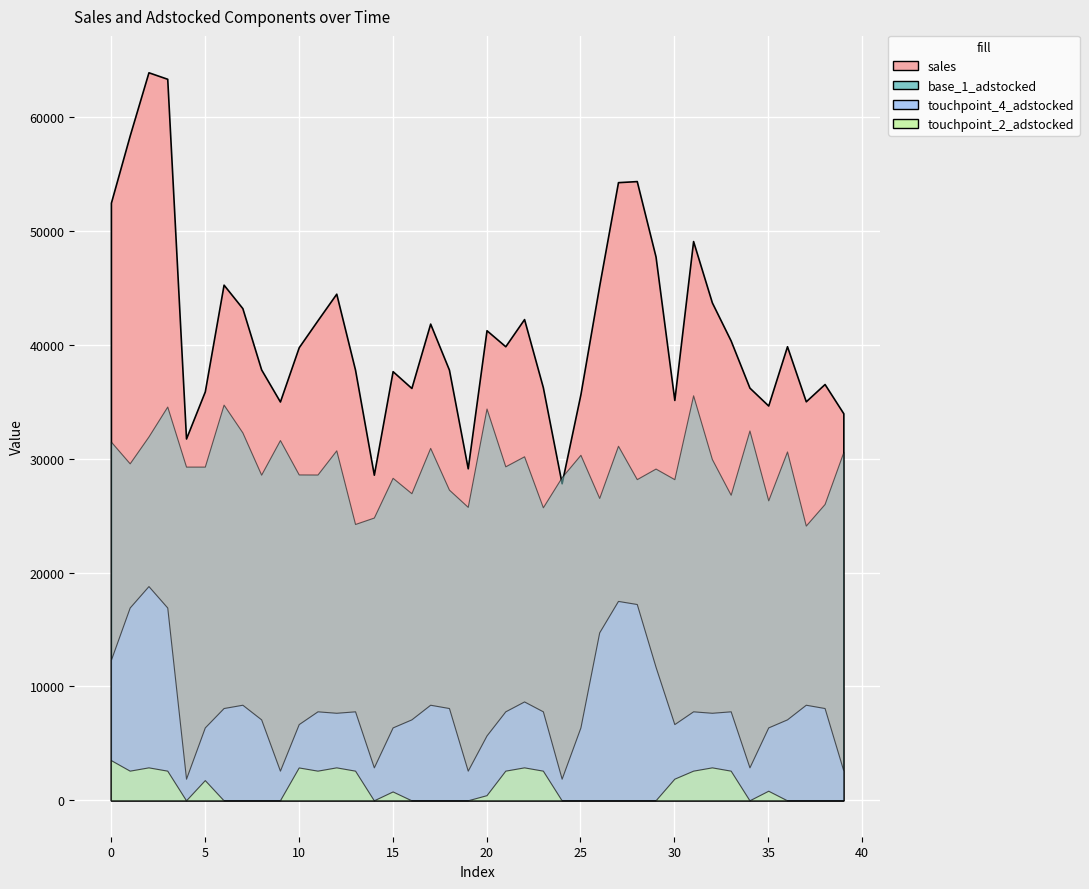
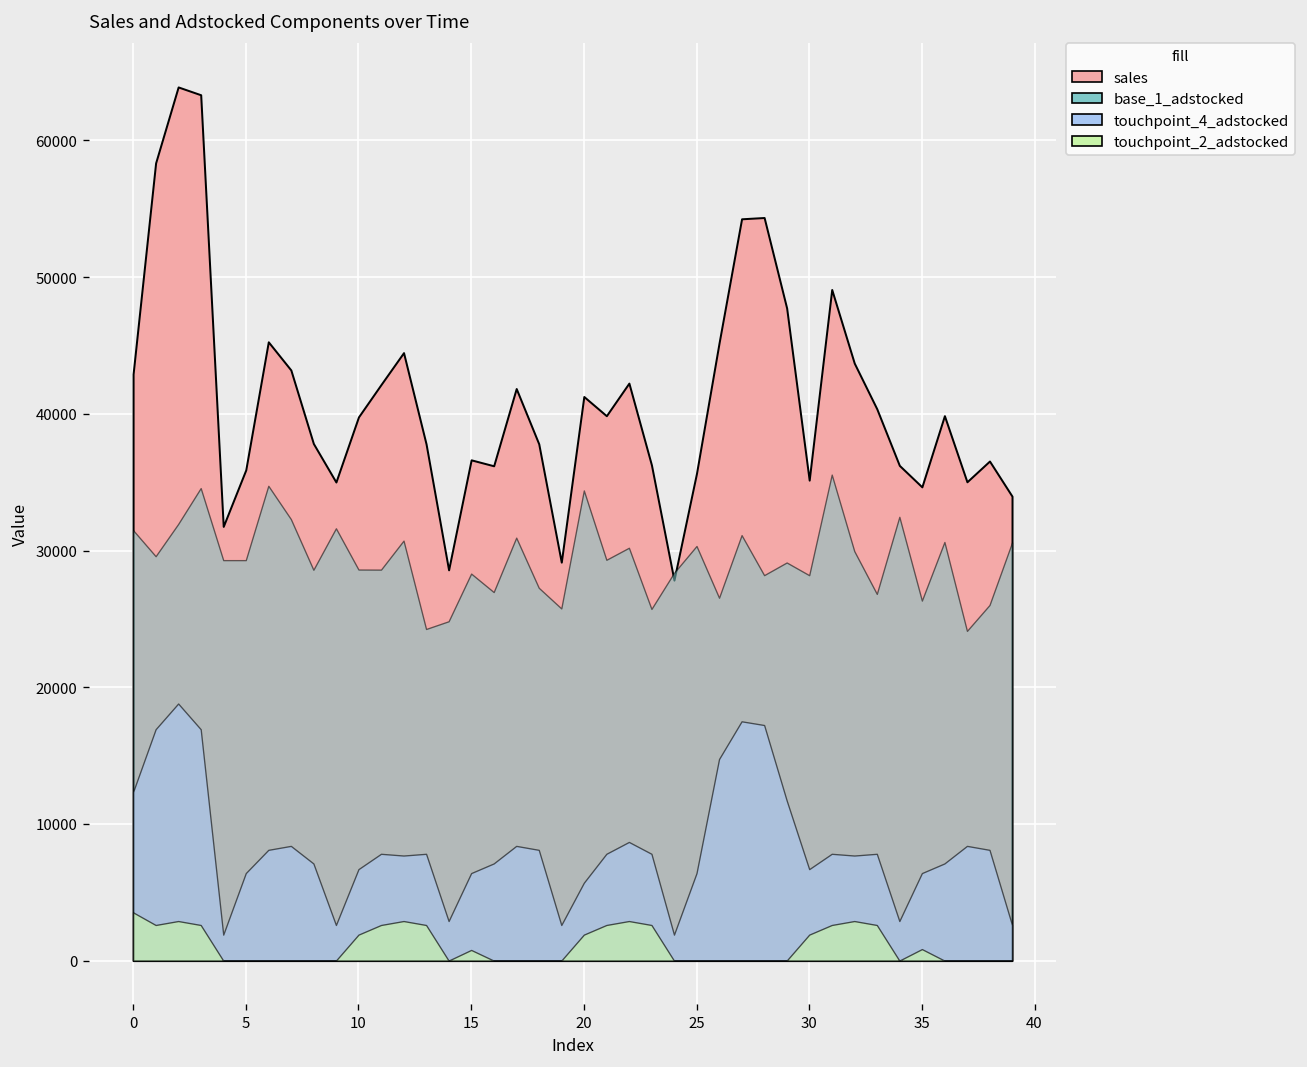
sales, 0: 52500 -> 42900
touchpoint_2_adstocked, 5: 1800 -> 0
touchpoint_2_adstocked, 10: 2900 -> 1900
sales, 15: 37700 -> 36600
touchpoint_2_adstocked, 20: 500 -> 1900
